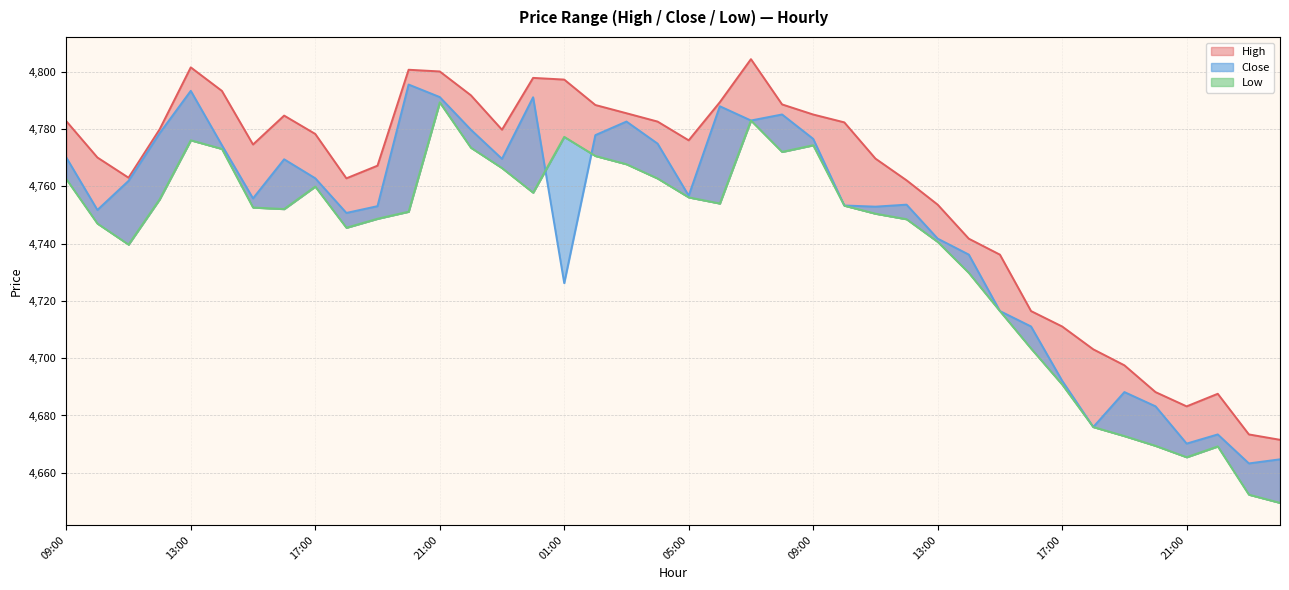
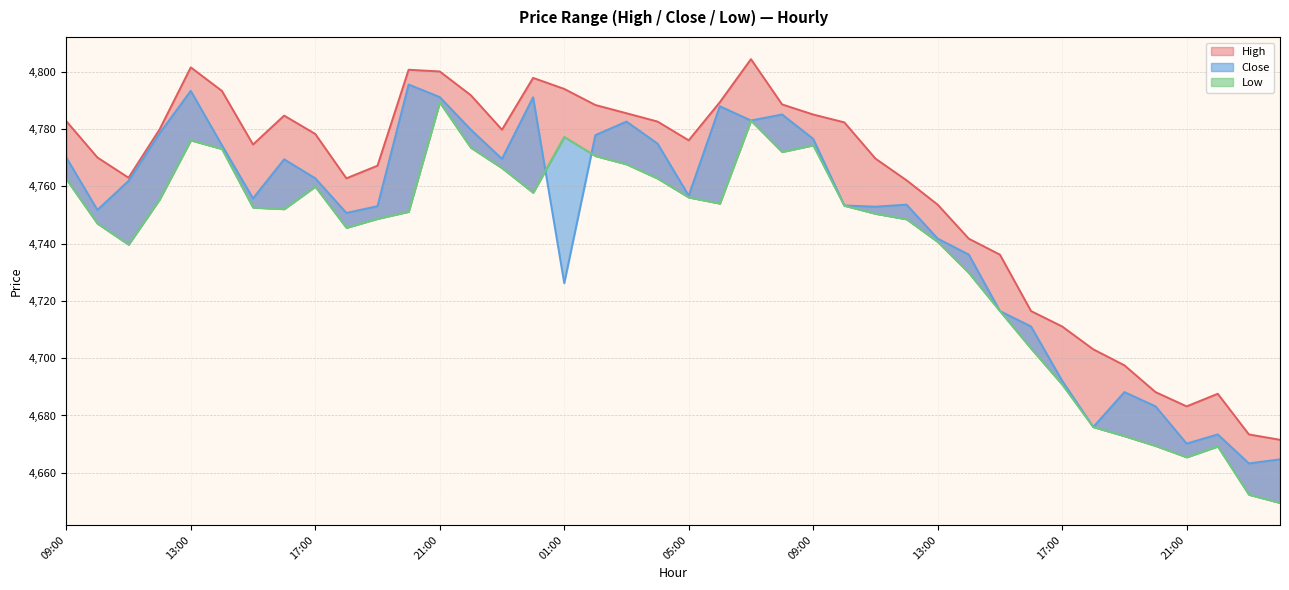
High, 01:00: 4,797 -> 4,794
